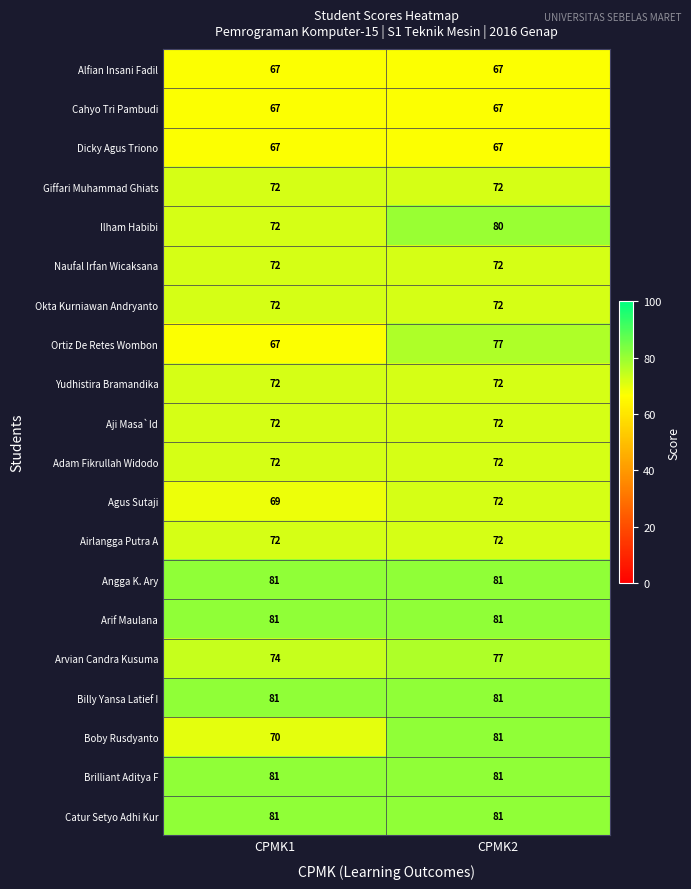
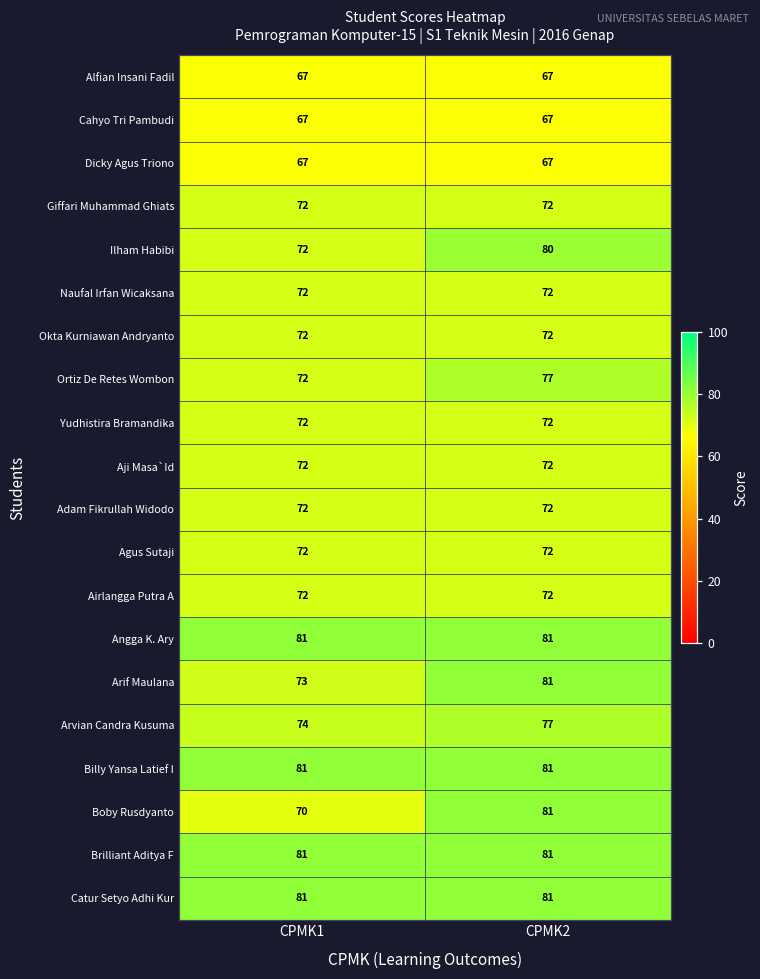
Ortiz De Retes Wombon, CPMK1: 67 -> 72
Agus Sutaji, CPMK1: 69 -> 72
Arif Maulana, CPMK1: 81 -> 73
